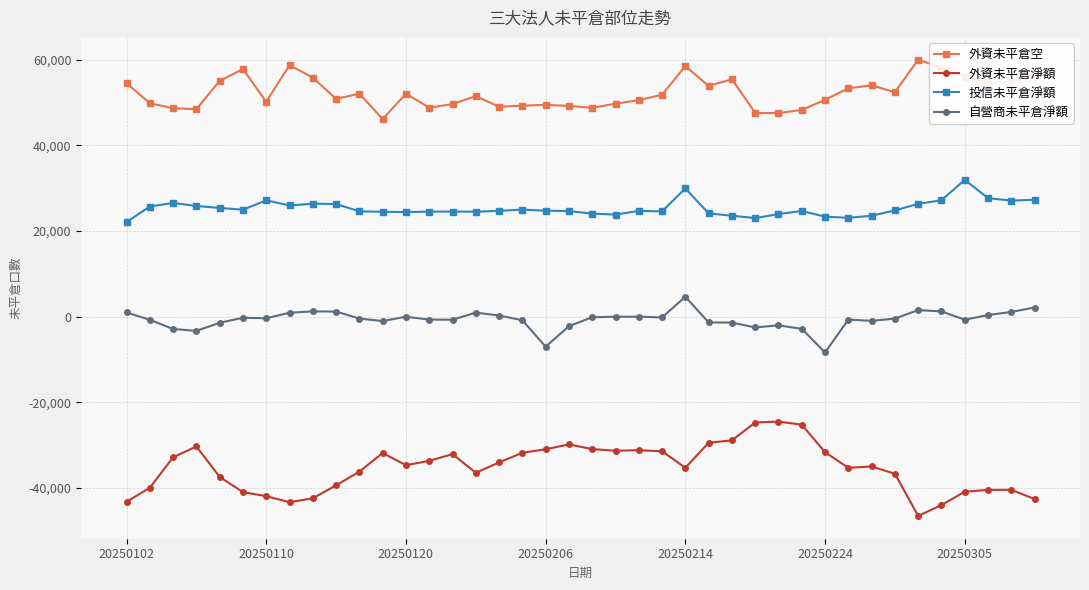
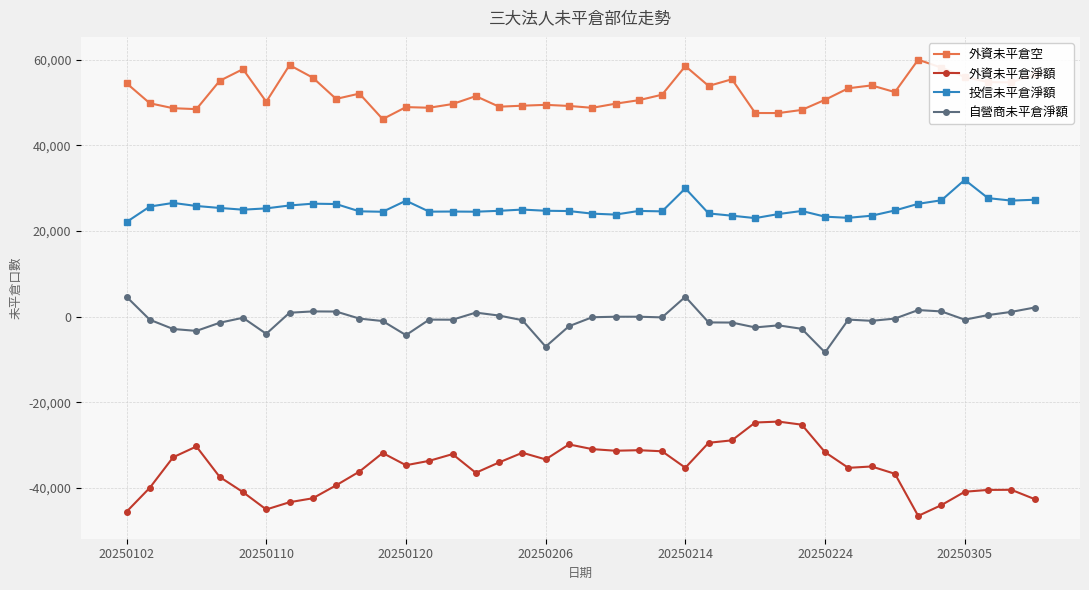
外資未平倉淨額, 20250102: -43,000 -> -46,000
自營商未平倉淨額, 20250102: 1,000 -> 5,000
外資未平倉淨額, 20250110: -42,000 -> -45,000
投信未平倉淨額, 20250110: 27,000 -> 25,000
自營商未平倉淨額, 20250110: 0 -> -4,000
外資未平倉空, 20250120: 52,000 -> 49,000
投信未平倉淨額, 20250120: 24,000 -> 27,000
自營商未平倉淨額, 20250120: 0 -> -4,000
外資未平倉淨額, 20250206: -31,000 -> -33,000
